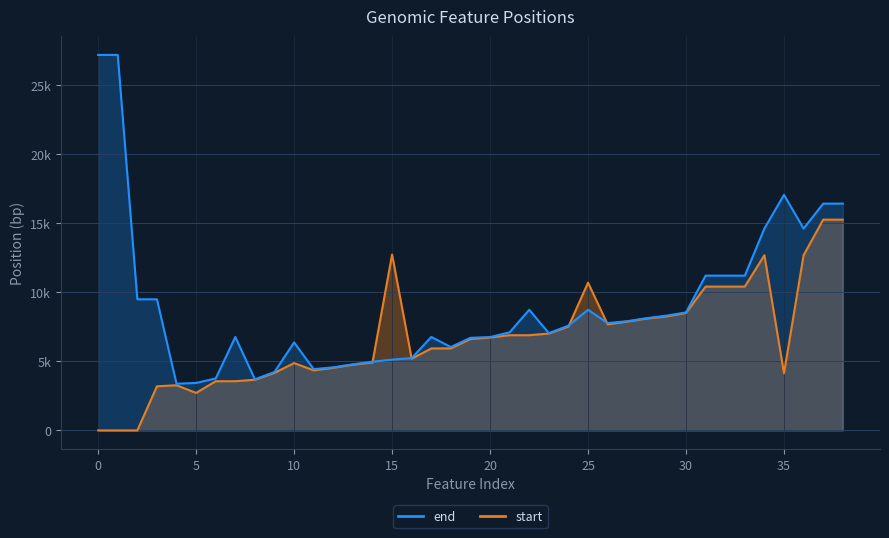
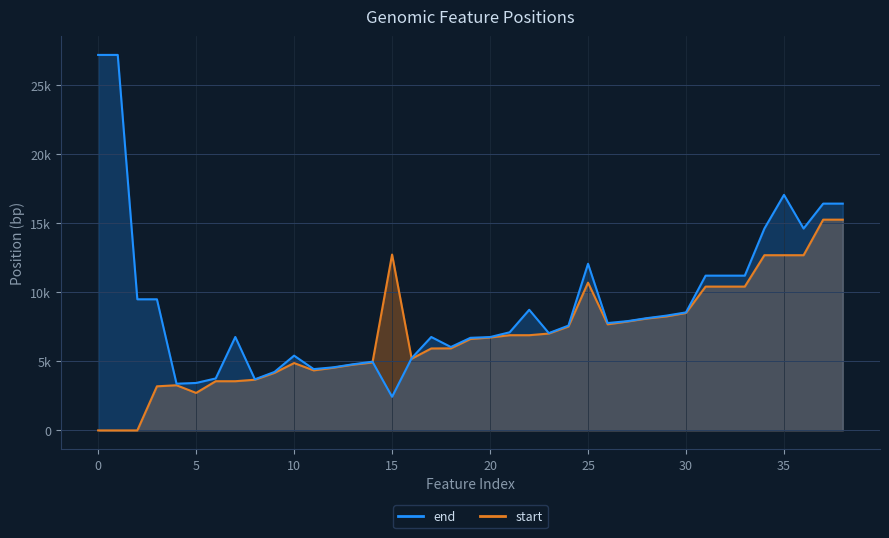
end, 10: 6400 -> 5400
end, 15: 5100 -> 2400
end, 25: 8700 -> 12100
start, 35: 4100 -> 12700
